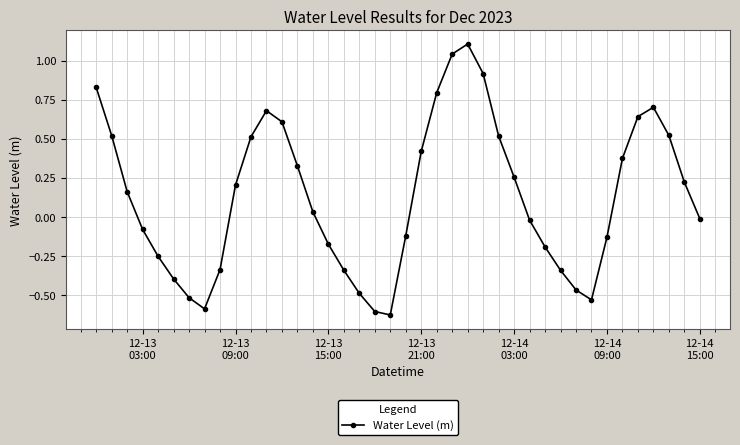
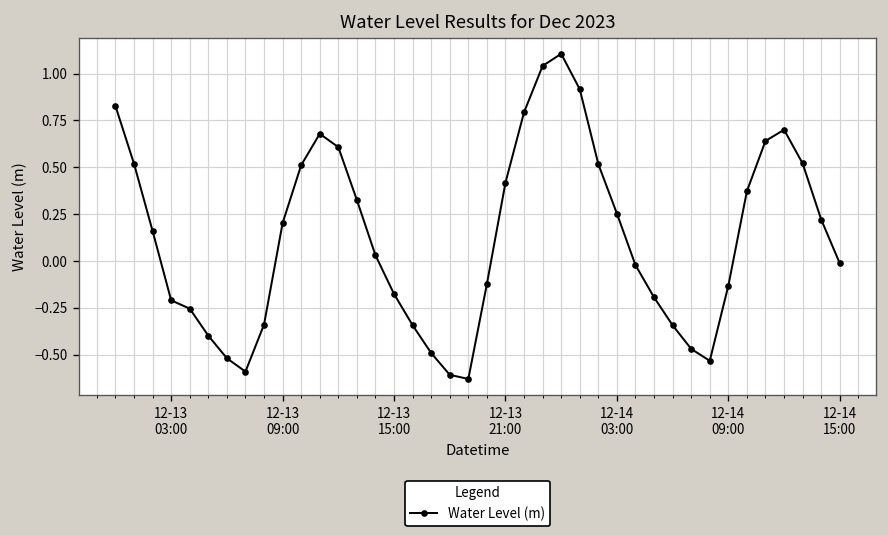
12-13 03:00: -0.08 -> -0.21
